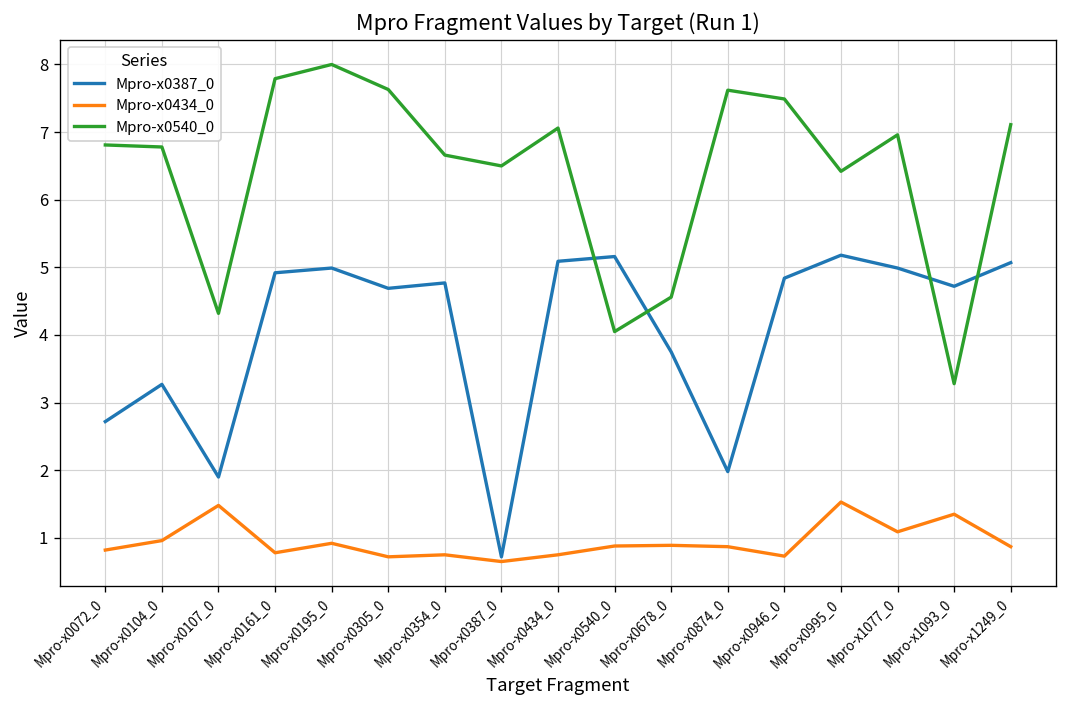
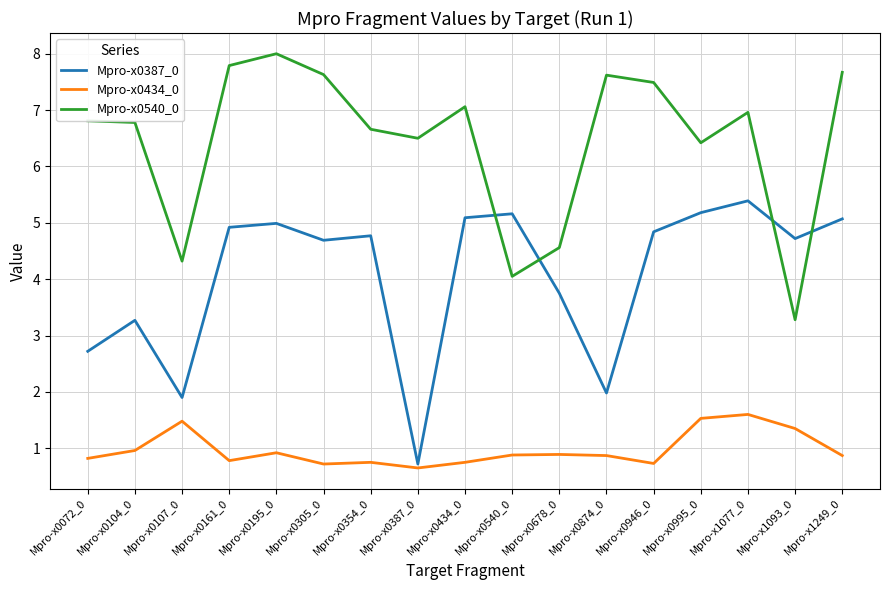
Mpro-x0387_0, Mpro-x1077_0: 5.0 -> 5.4
Mpro-x0434_0, Mpro-x1077_0: 1.1 -> 1.6
Mpro-x0540_0, Mpro-x1249_0: 7.1 -> 7.7
